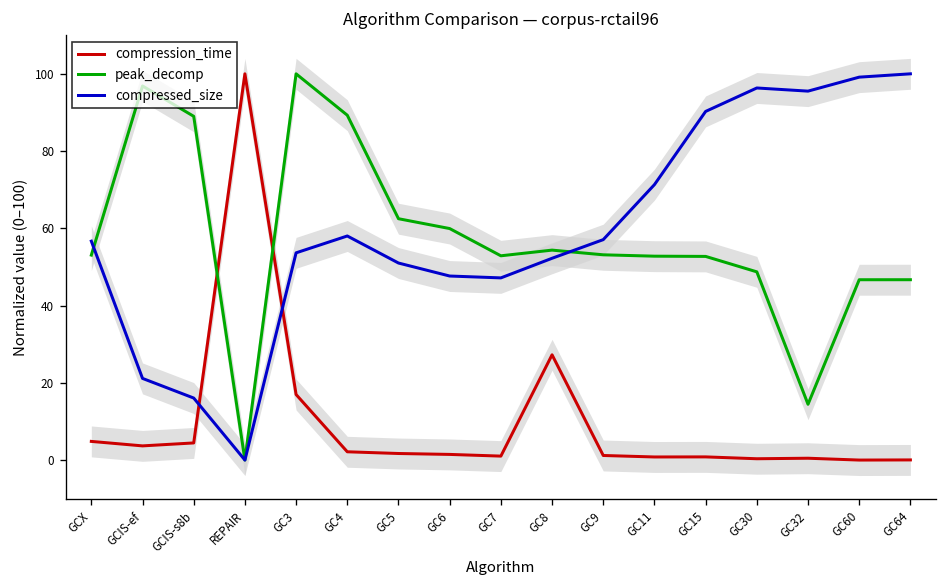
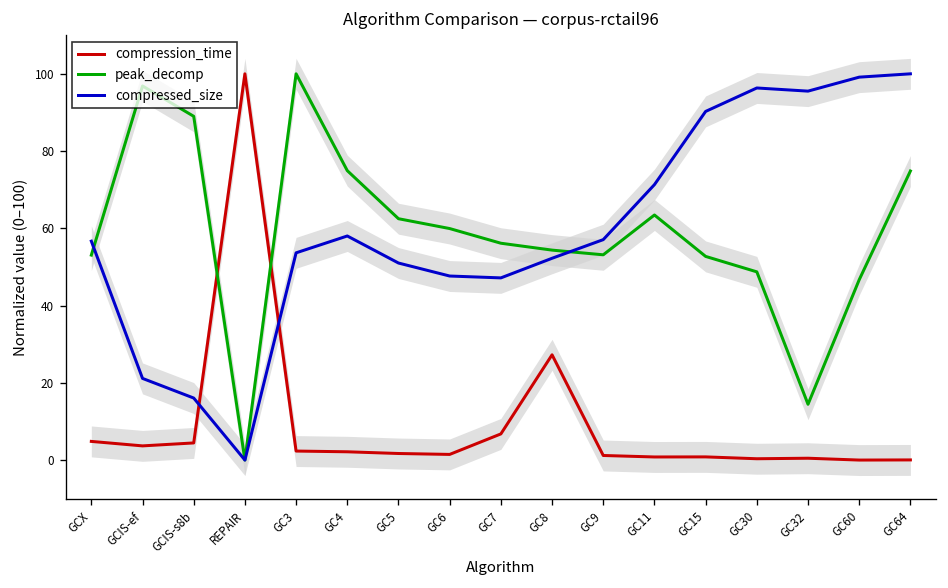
compression_time, GC3: 17 -> 2
peak_decomp, GC4: 89 -> 75
compression_time, GC7: 1 -> 7
peak_decomp, GC7: 53 -> 56
peak_decomp, GC11: 53 -> 63
peak_decomp, GC64: 47 -> 75
